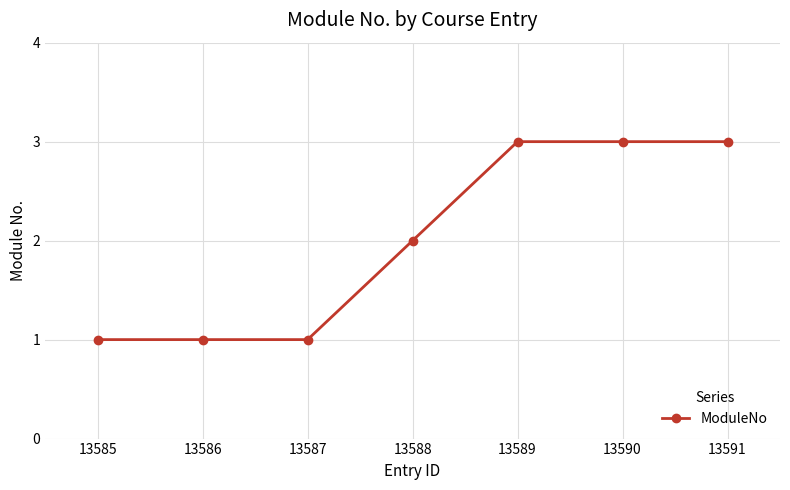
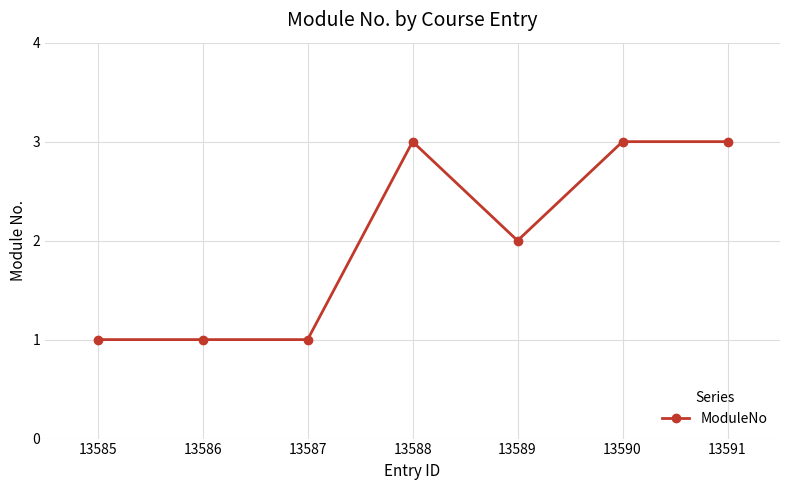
13588: 2 -> 3
13589: 3 -> 2
